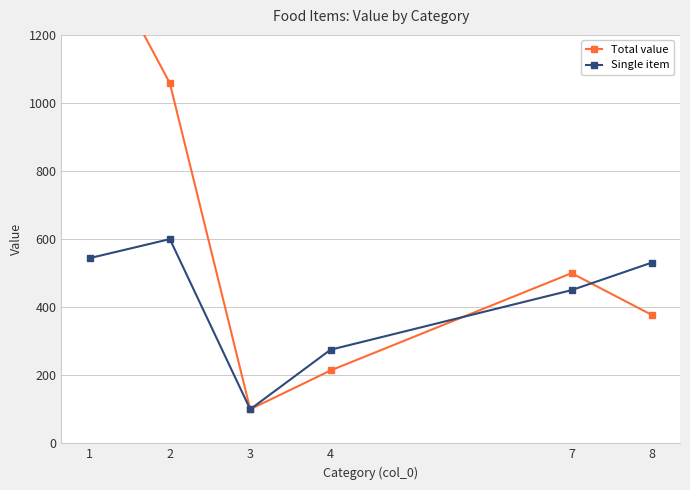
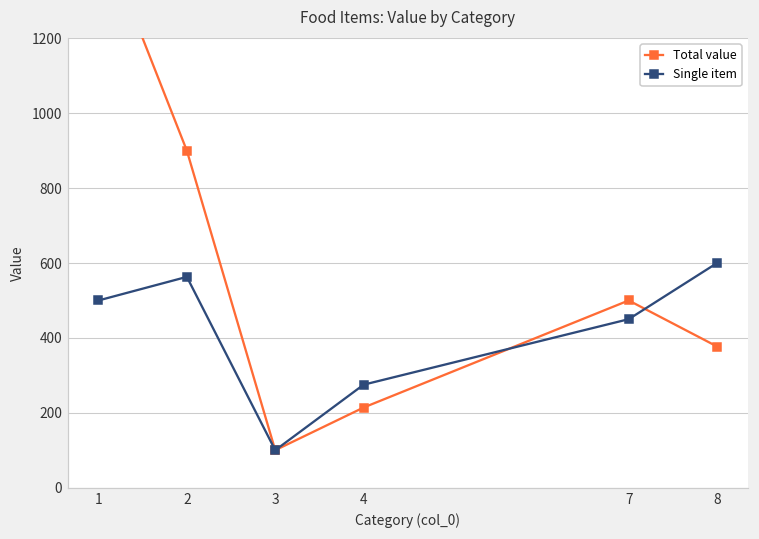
Single item, 1: 540 -> 500
Total value, 2: 1060 -> 900
Single item, 2: 600 -> 560
Single item, 8: 530 -> 600
